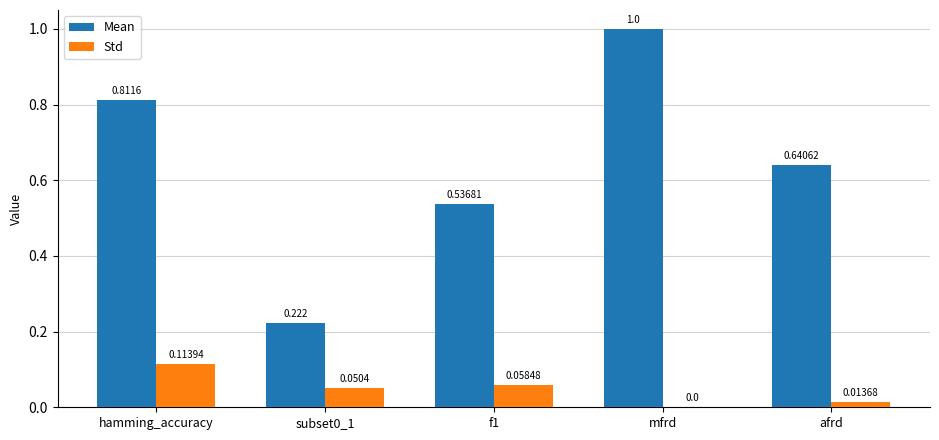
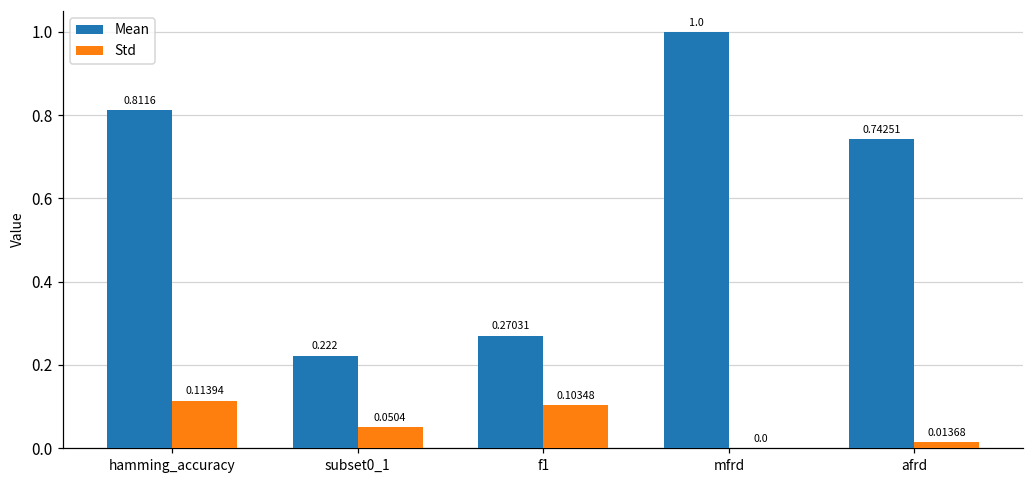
Mean, f1: 0.53681 -> 0.27031
Std, f1: 0.05848 -> 0.10348
Mean, afrd: 0.64062 -> 0.74251
